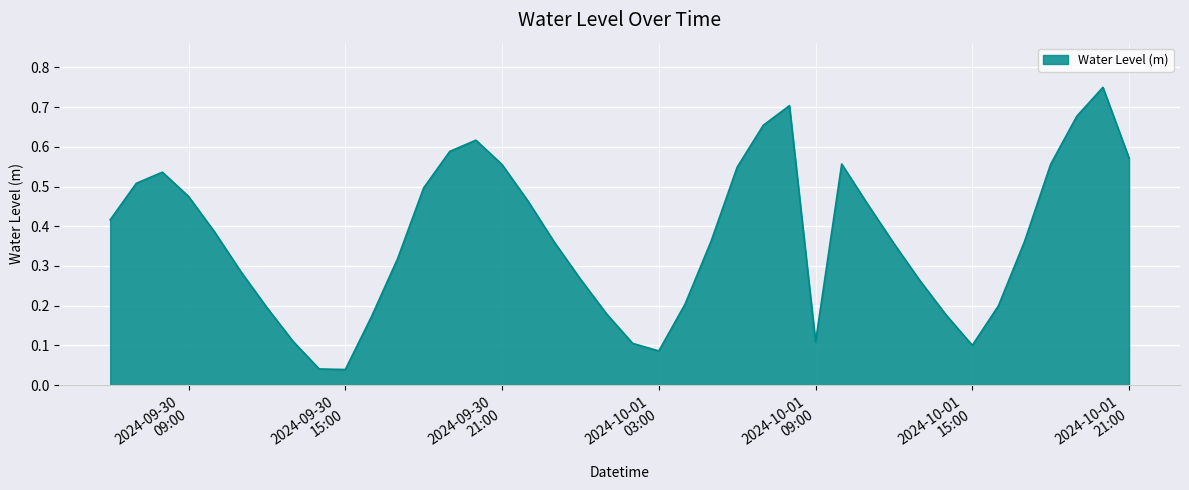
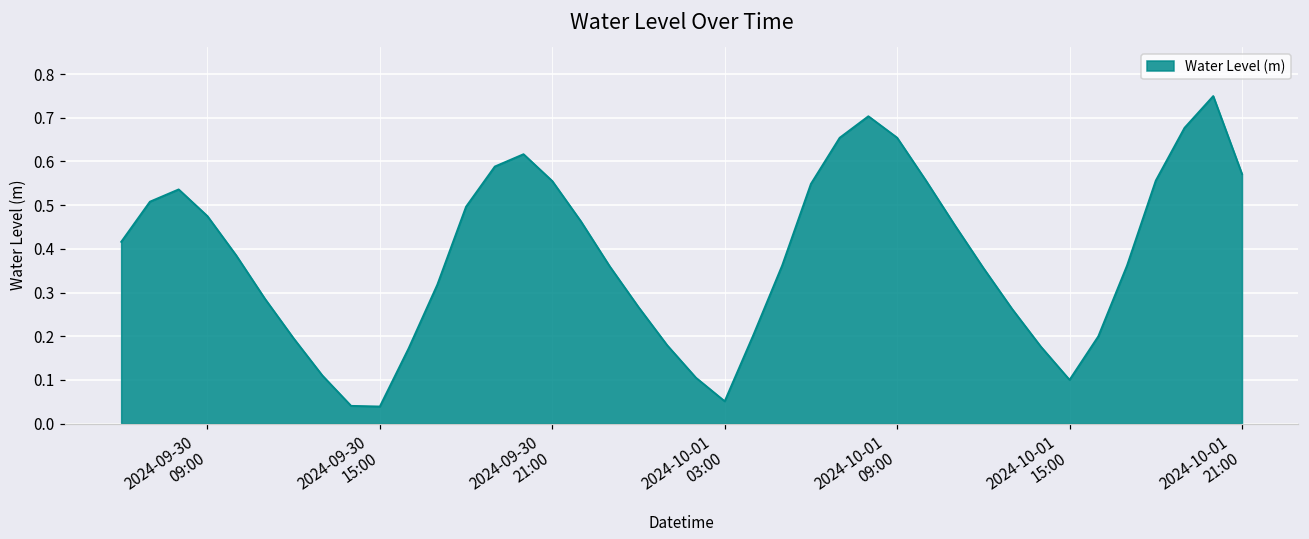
2024-10-01 03:00: 0.09 -> 0.05
2024-10-01 09:00: 0.11 -> 0.65
